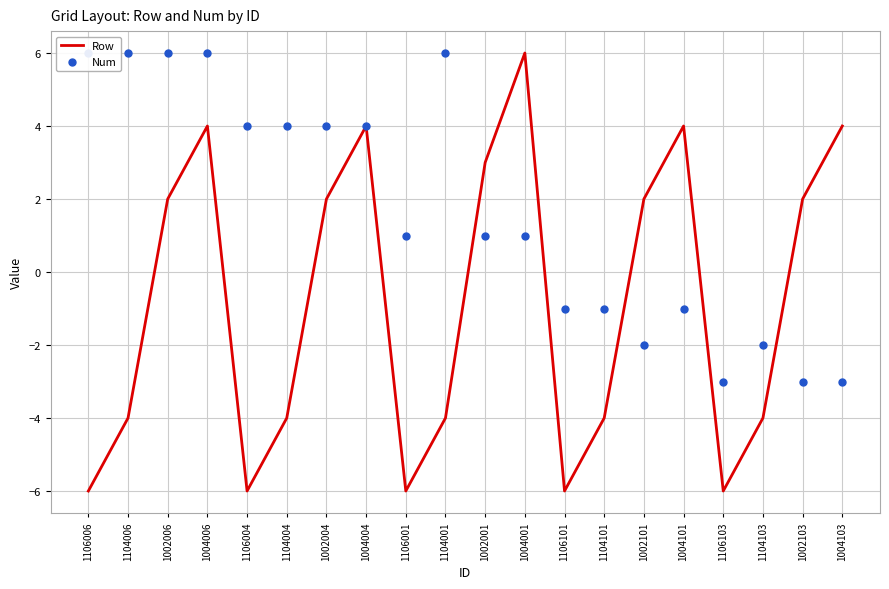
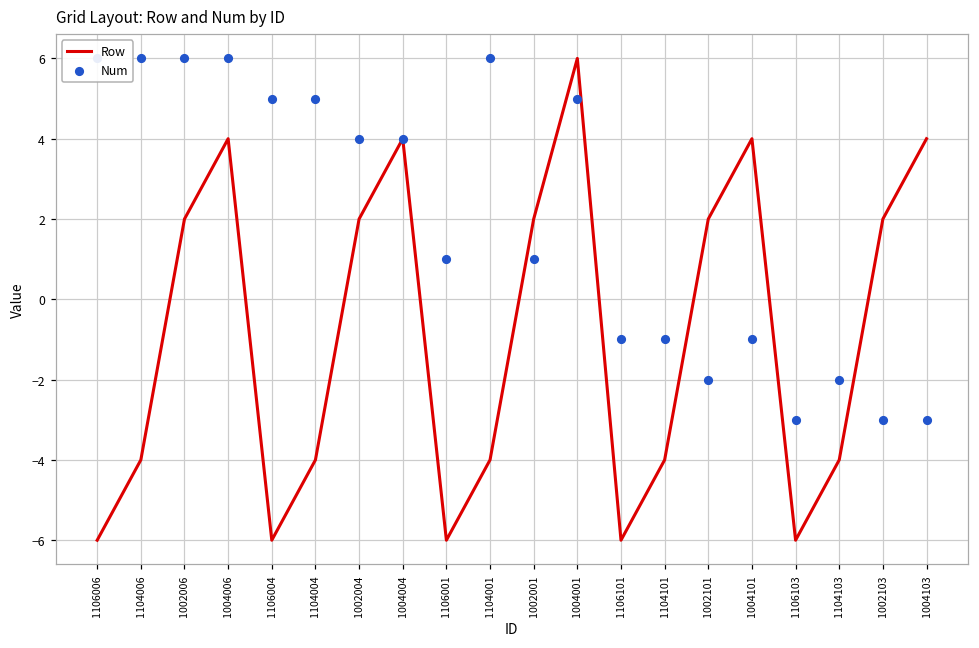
Num, 1106004: 4 -> 5
Num, 1104004: 4 -> 5
Row, 1002001: 3 -> 2
Num, 1004001: 1 -> 5
